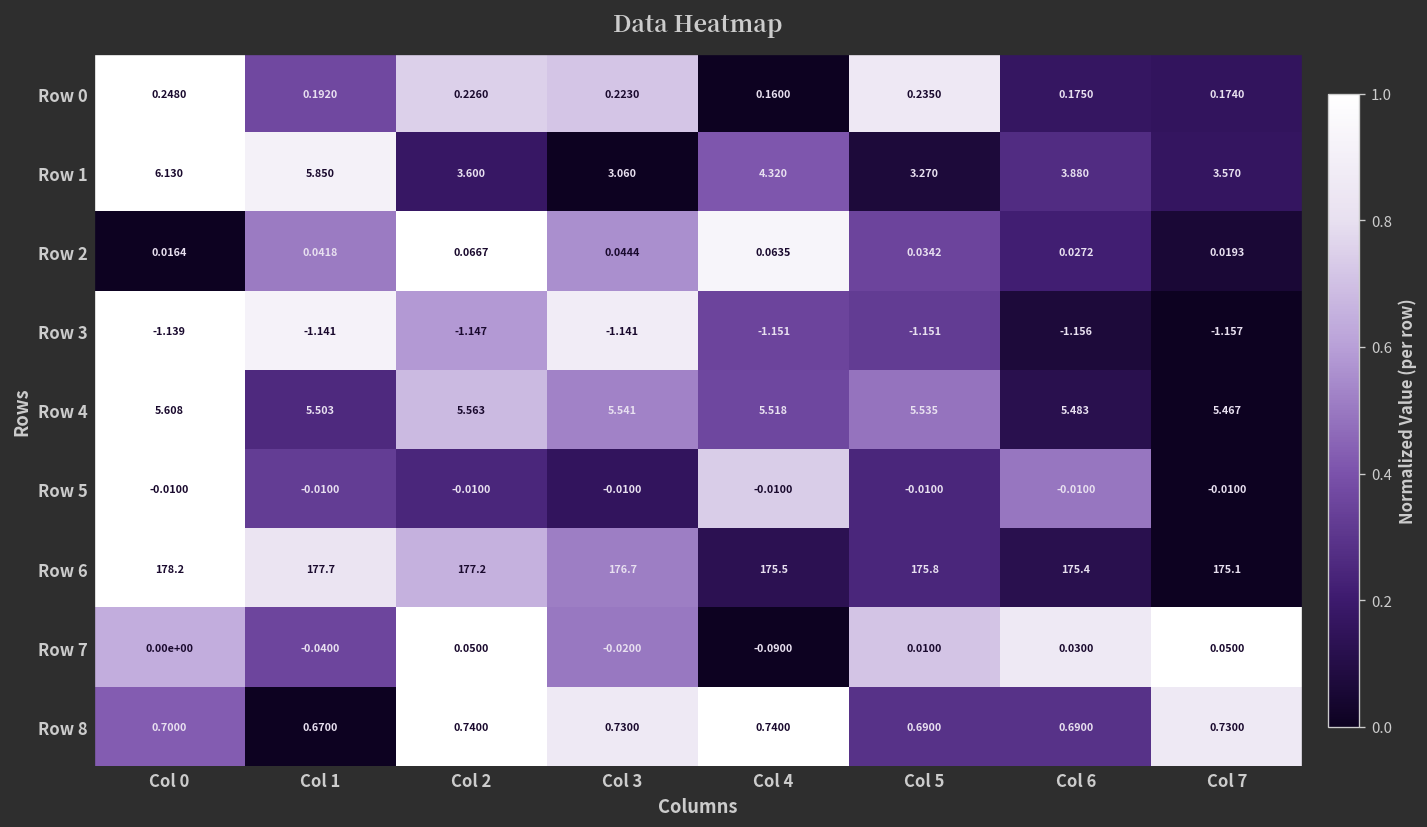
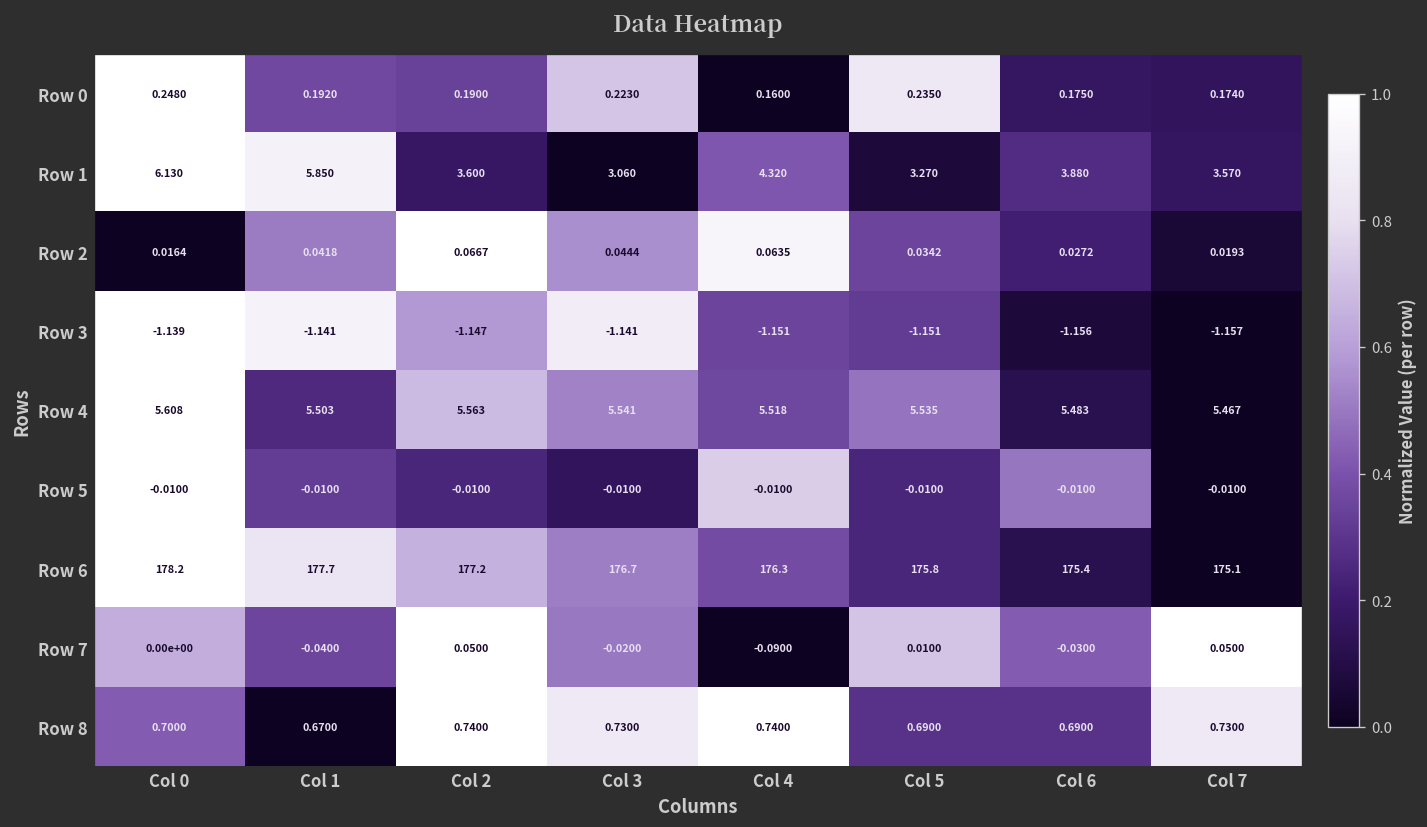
Row 0, Col 2: 0.2260 -> 0.1900
Row 6, Col 4: 175.5 -> 176.3
Row 7, Col 6: 0.0300 -> -0.0300
